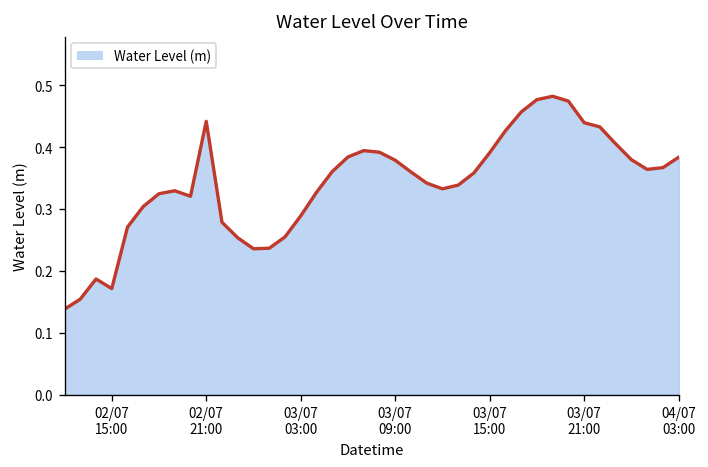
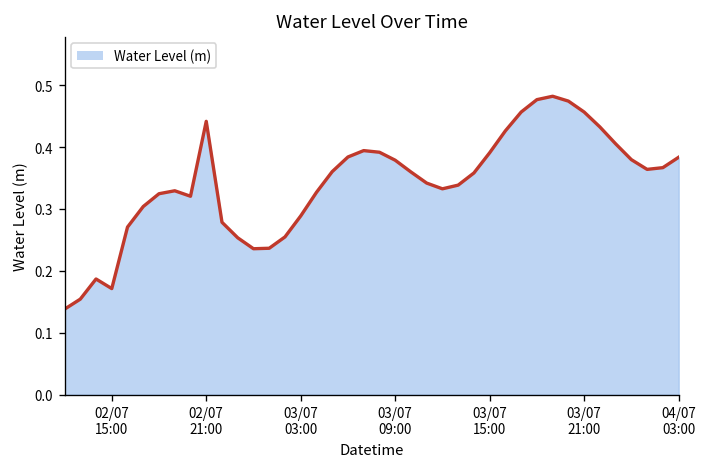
03/07 21:00: 0.44 -> 0.46
